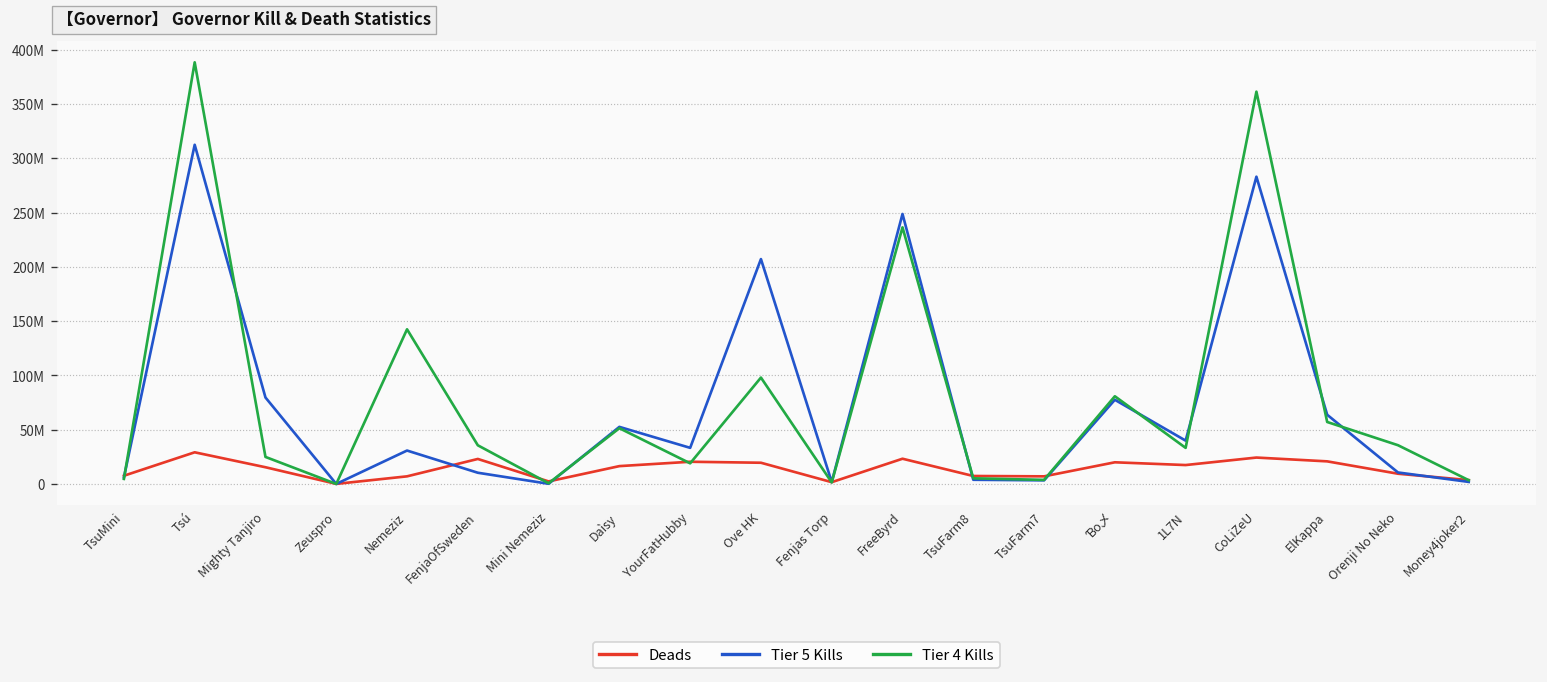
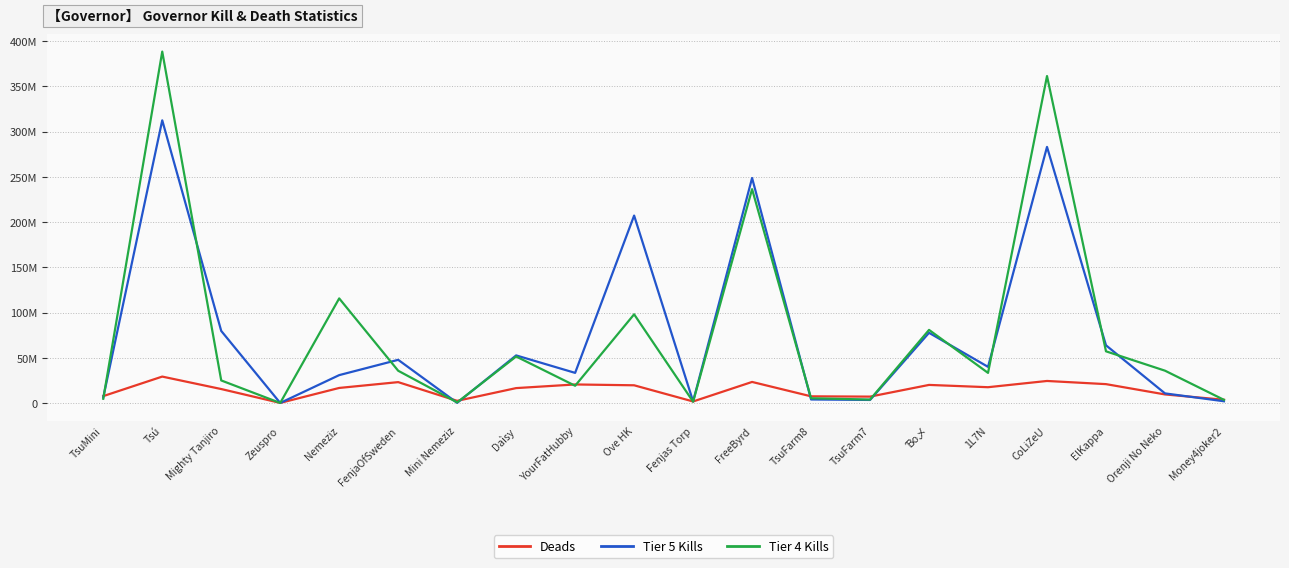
Deads, Nemeziz: 10000000 -> 20000000
Tier 4 Kills, Nemeziz: 140000000 -> 120000000
Tier 5 Kills, FenjaOfSweden: 10000000 -> 50000000
